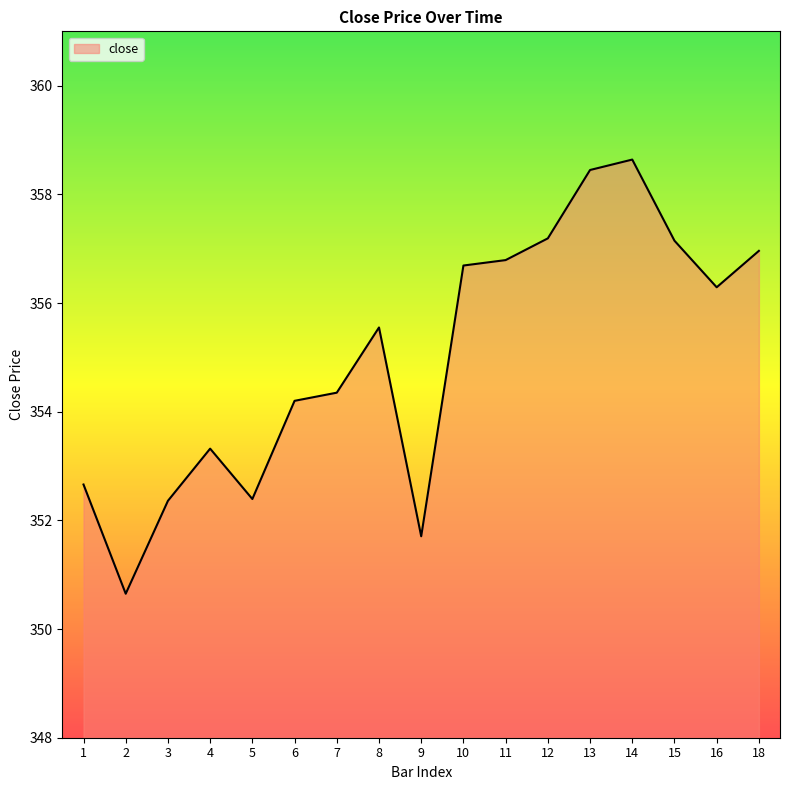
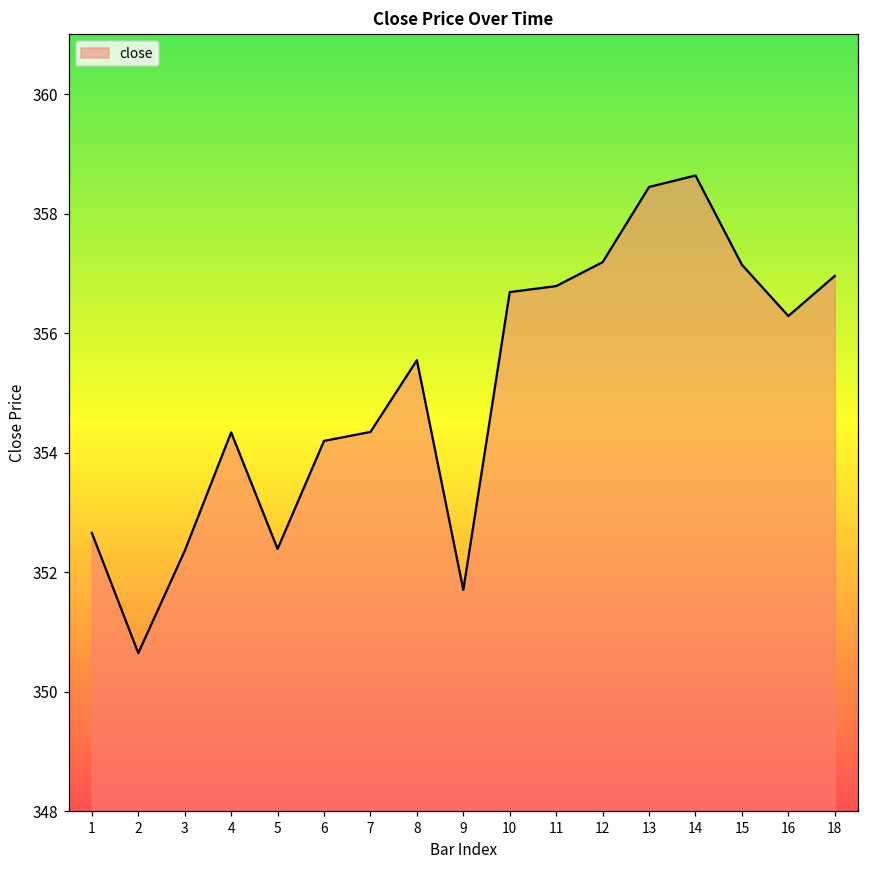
4: 353.3 -> 354.3
